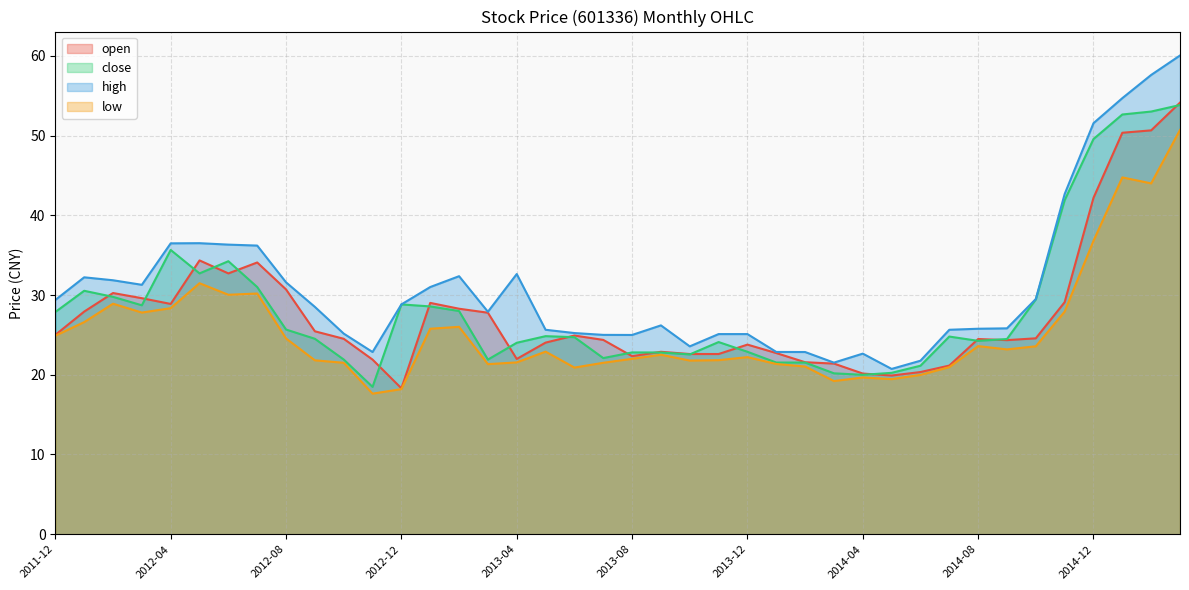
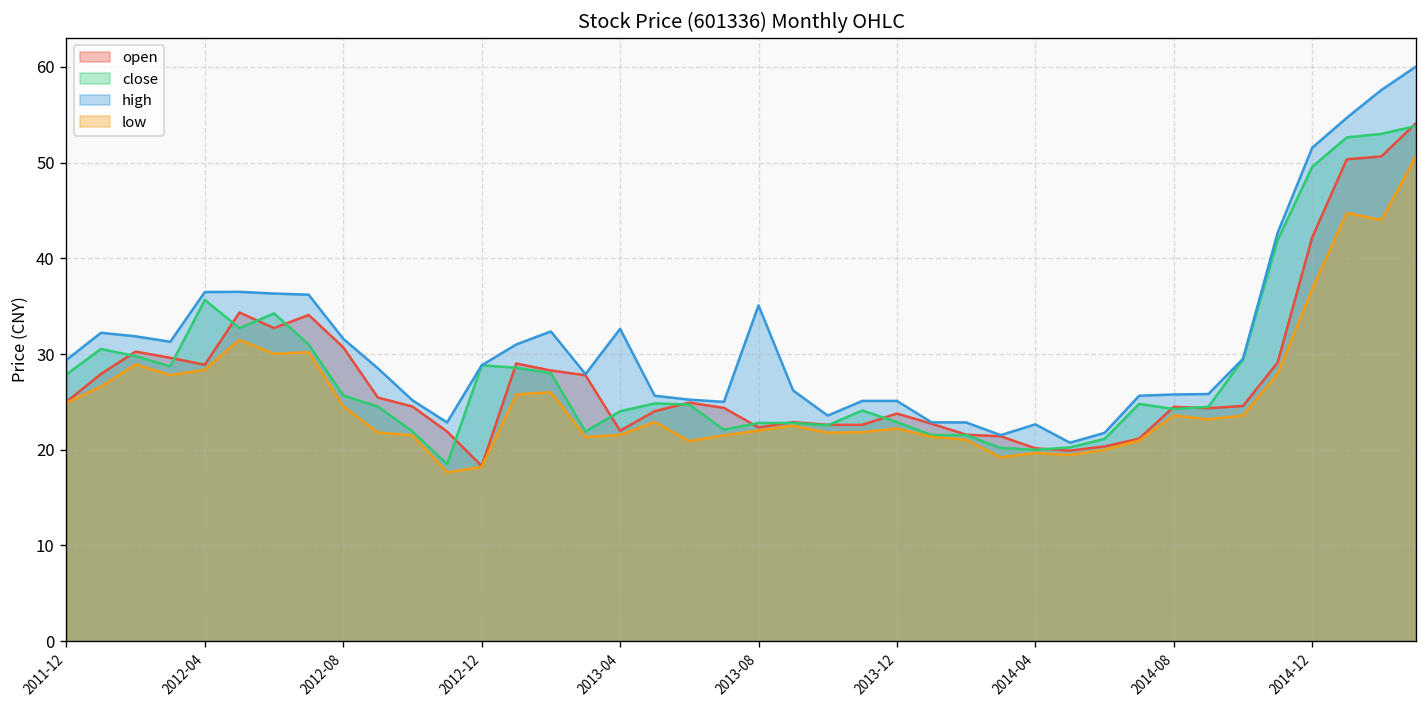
high, 2013-08: 25 -> 35
